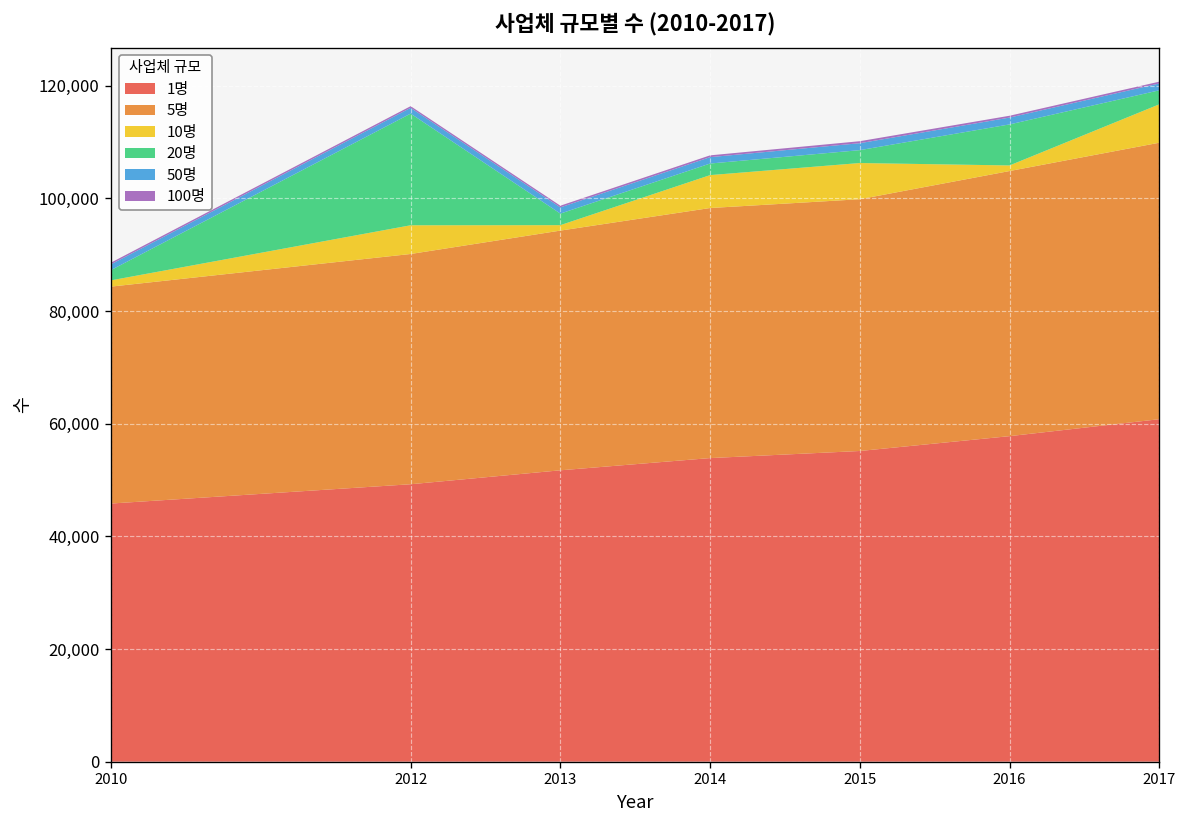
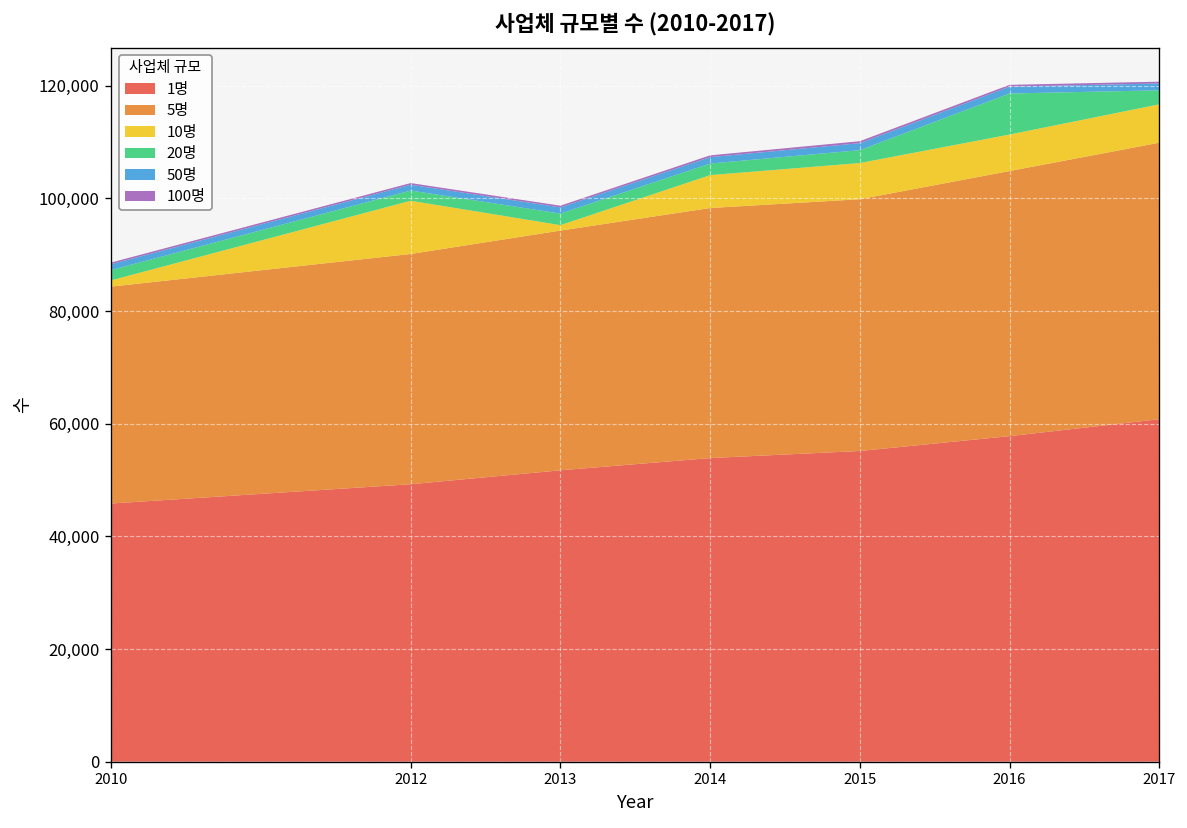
10명, 2012: 5,000 -> 9,000
20명, 2012: 20,000 -> 2,000
10명, 2016: 1,000 -> 6,000
